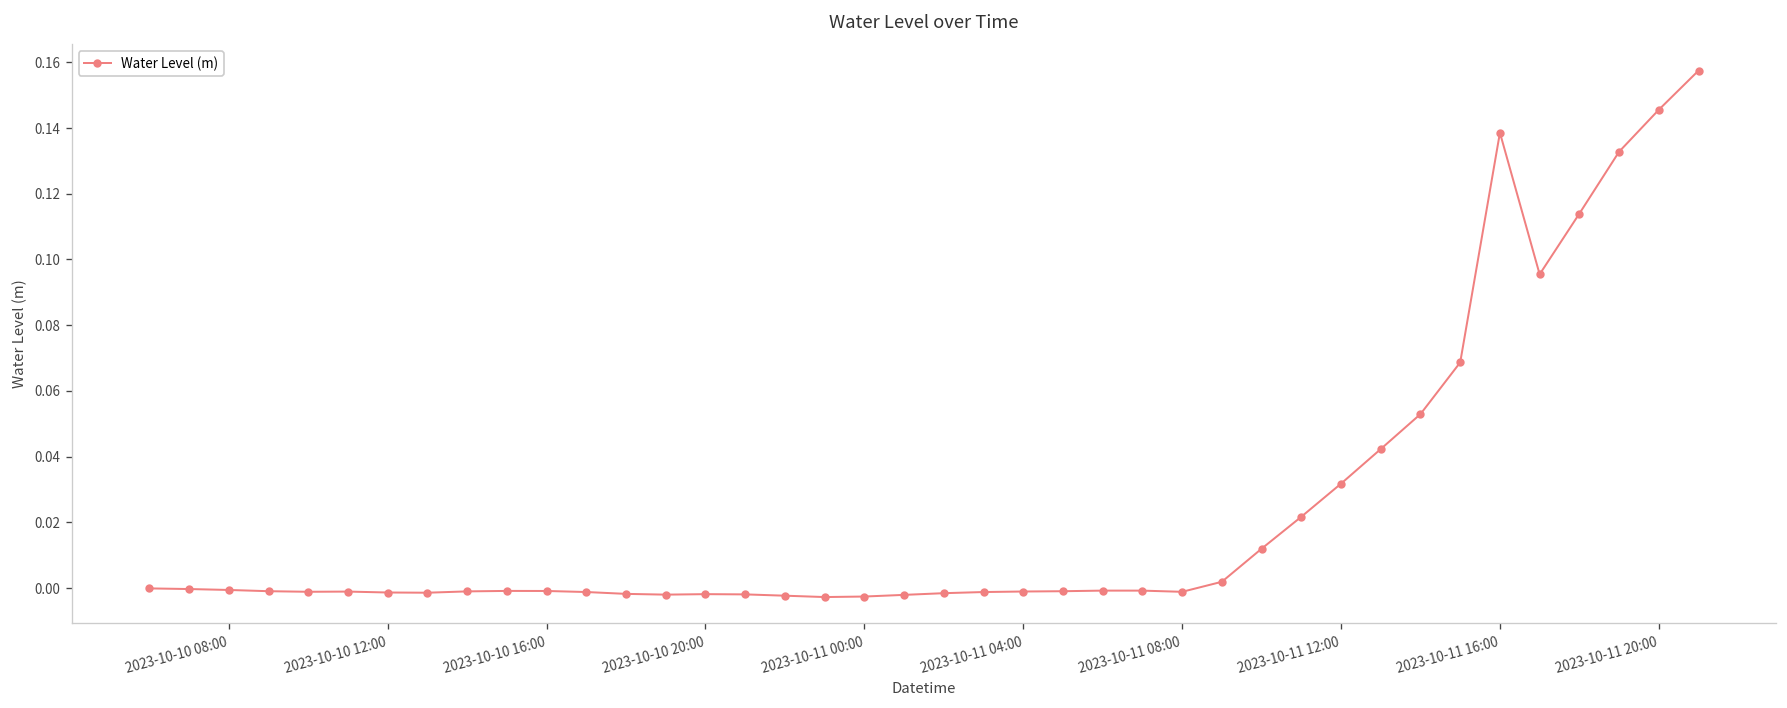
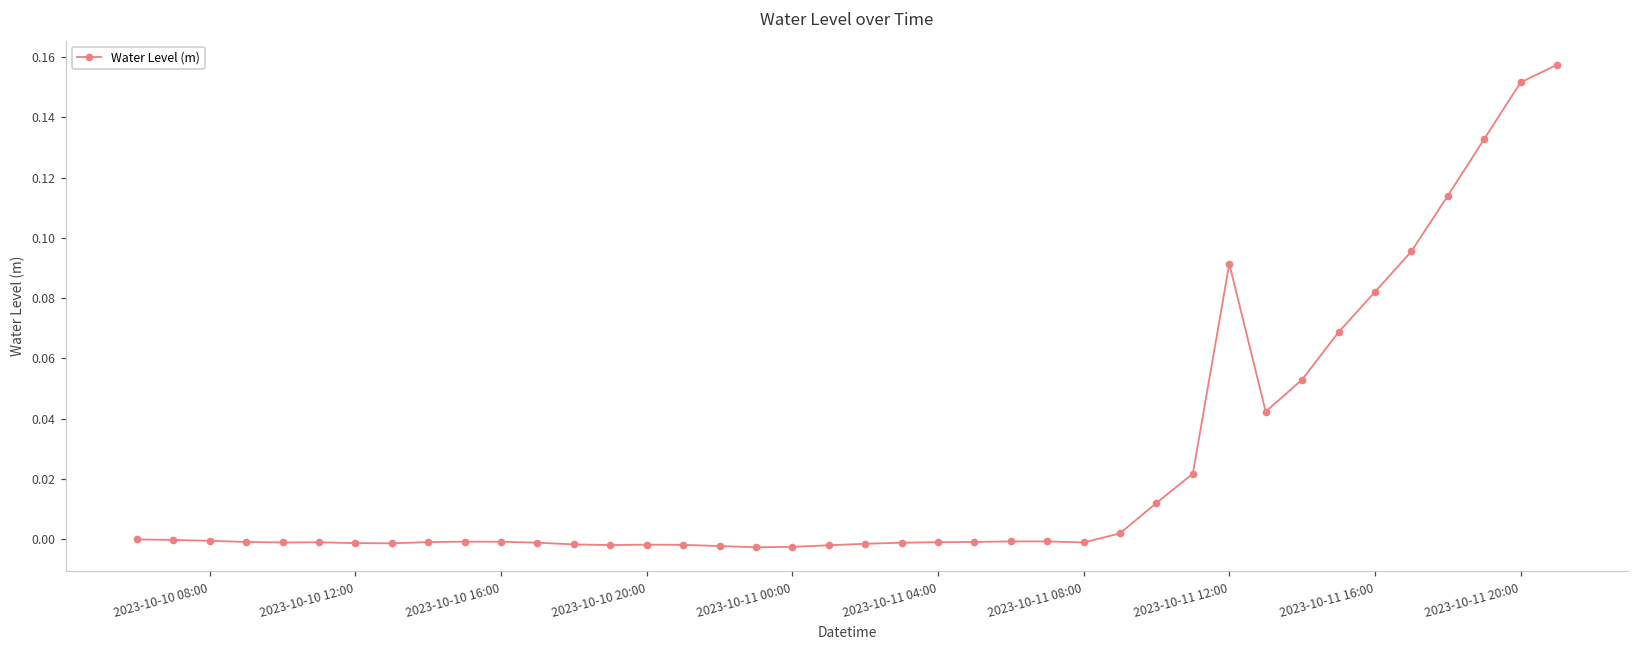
2023-10-11 12:00: 0.032 -> 0.091
2023-10-11 16:00: 0.139 -> 0.082
2023-10-11 20:00: 0.146 -> 0.152
